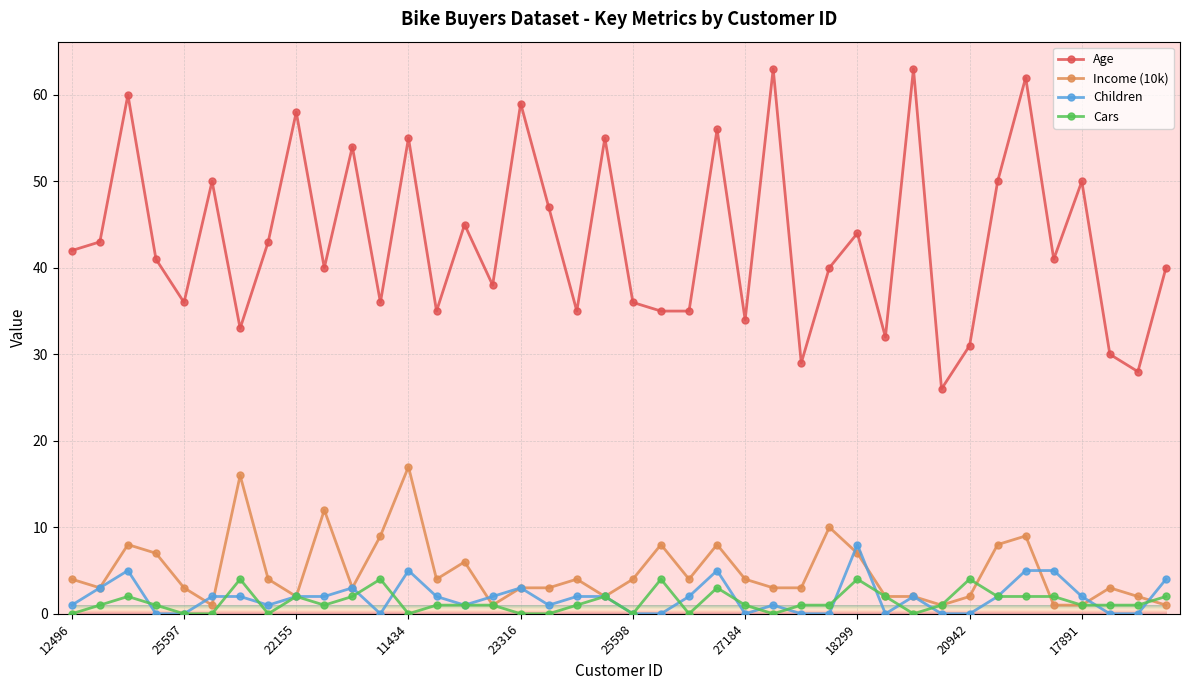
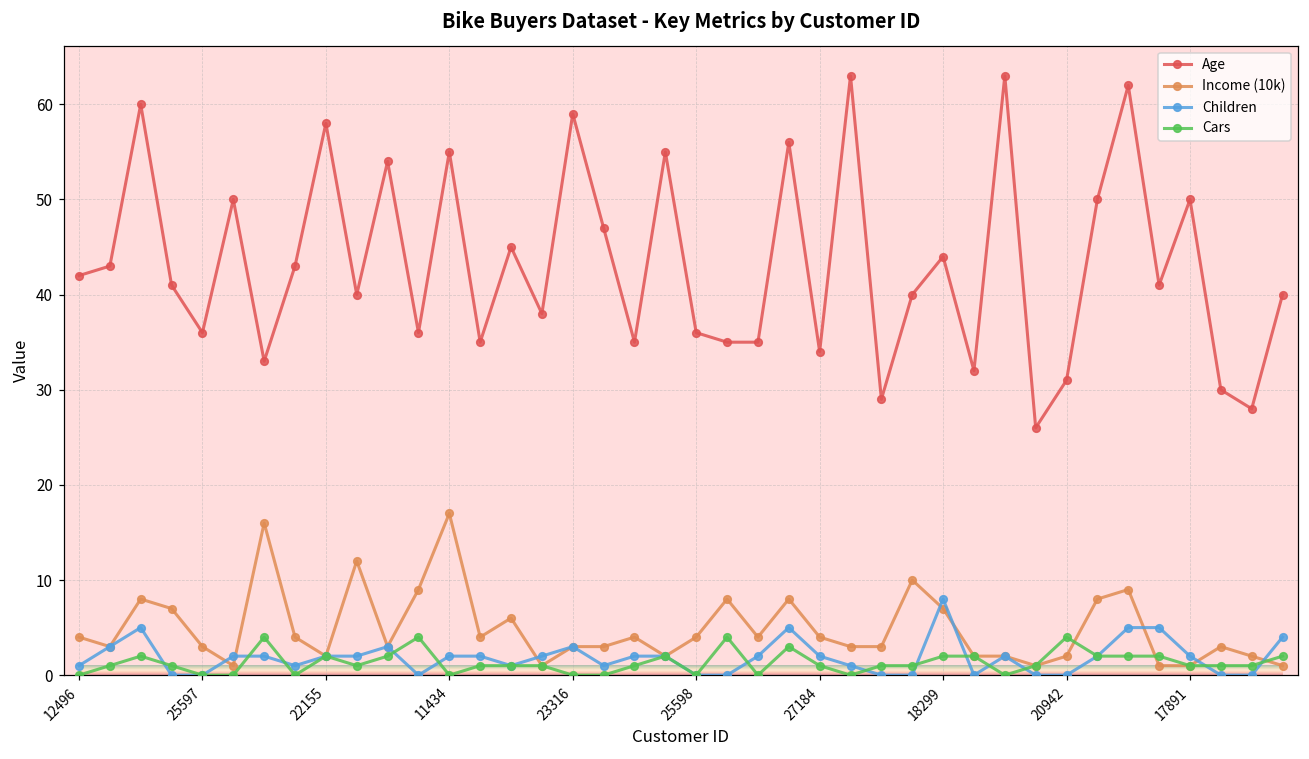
Children, 11434: 5 -> 2
Children, 27184: 0 -> 2
Cars, 18299: 4 -> 2
